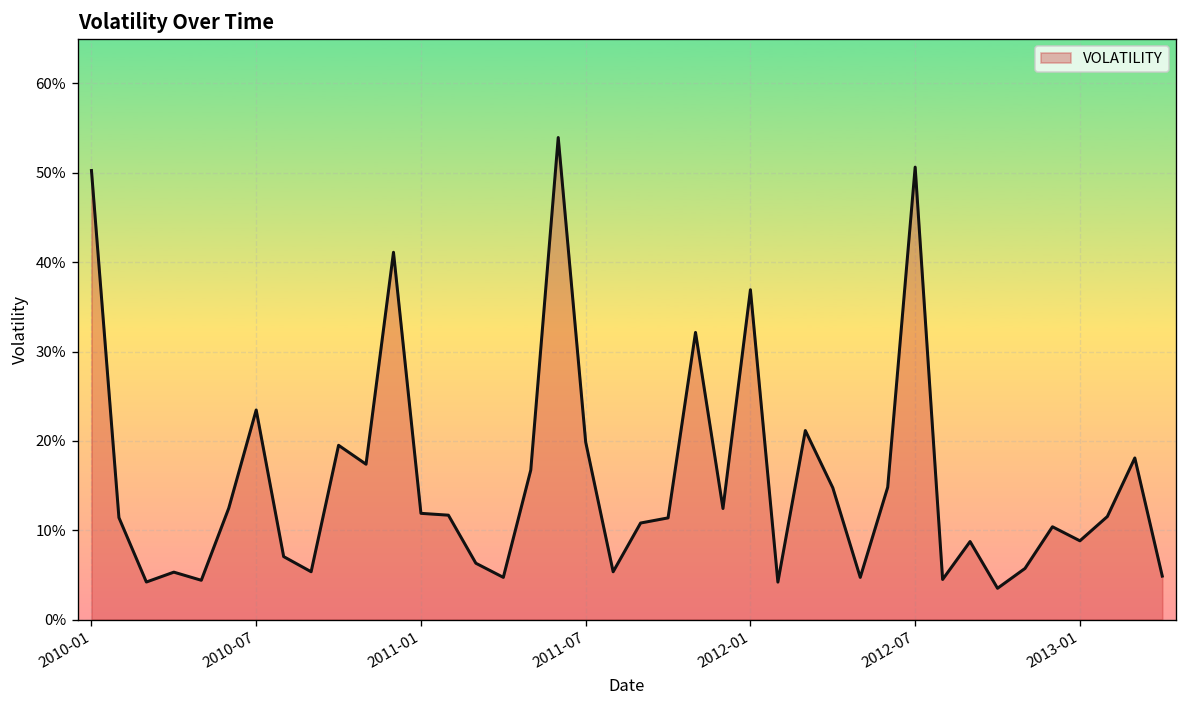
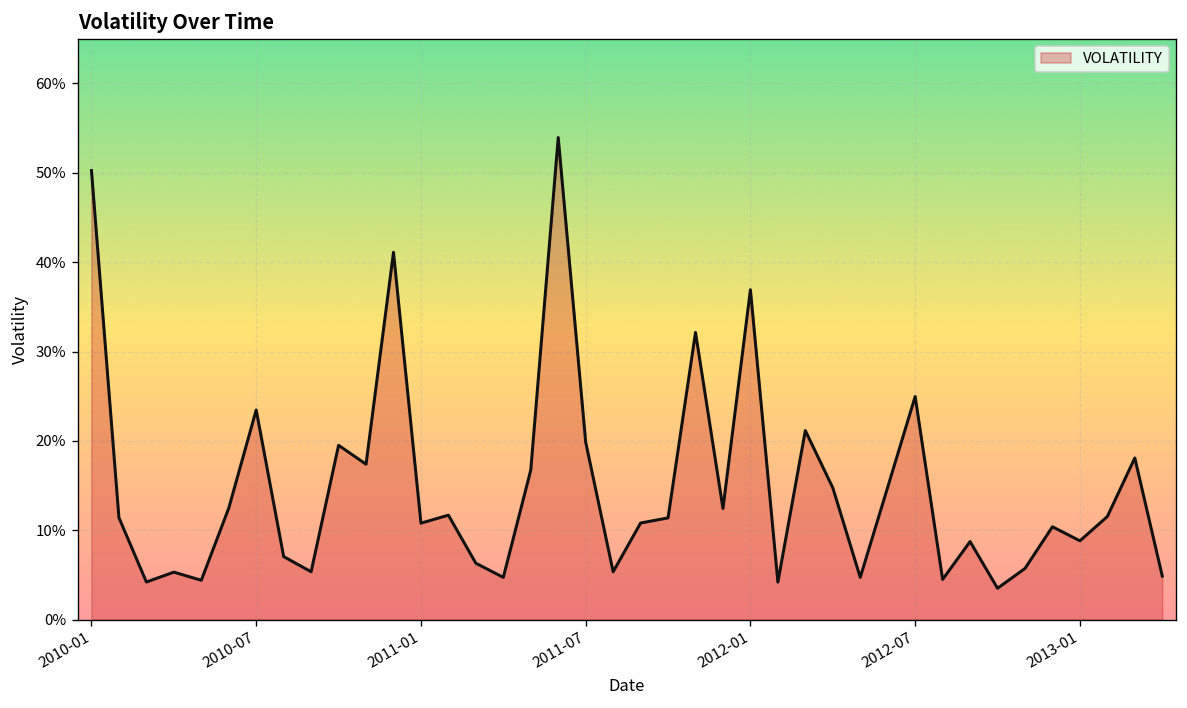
2011-01: 12% -> 11%
2012-07: 51% -> 25%
